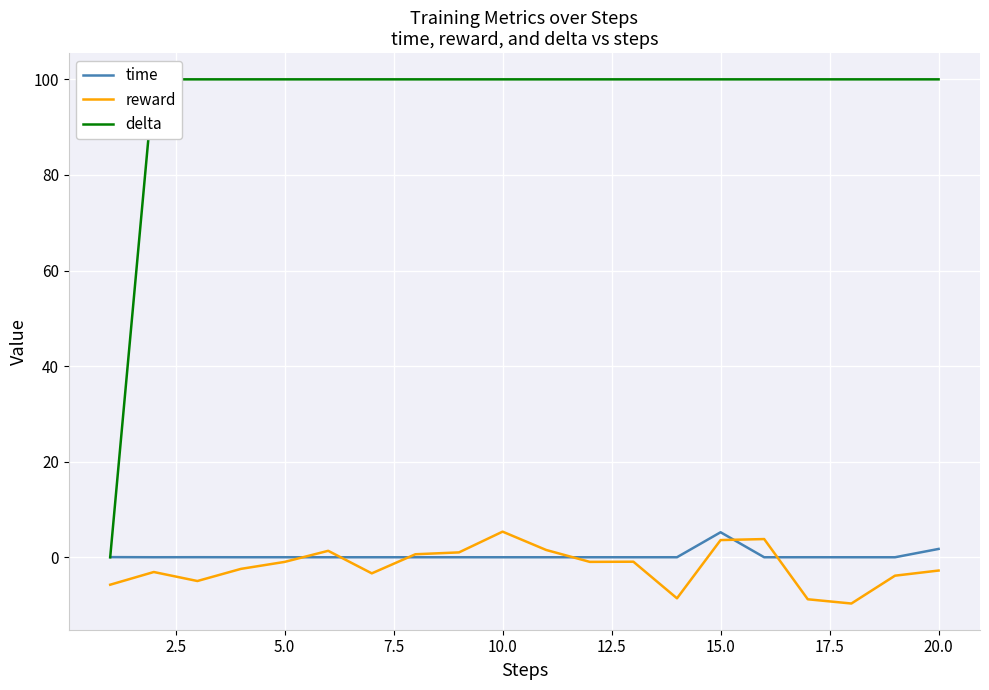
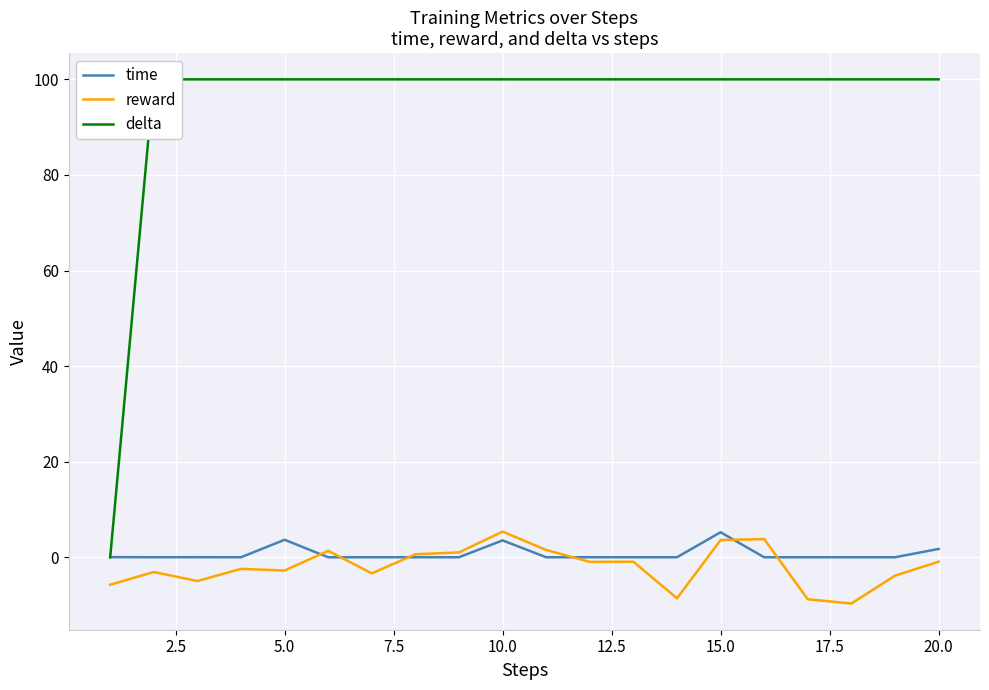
time, 5.0: 0 -> 4
reward, 5.0: -1 -> -3
time, 10.0: 0 -> 4
reward, 20.0: -3 -> -1
